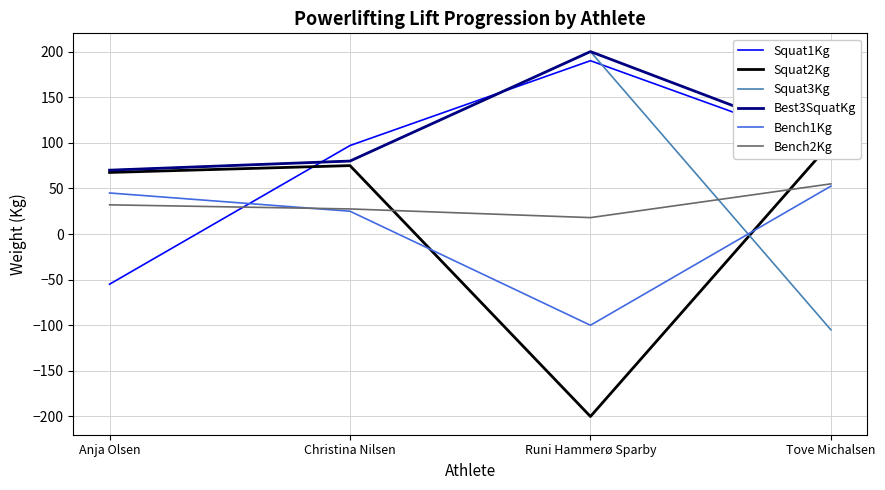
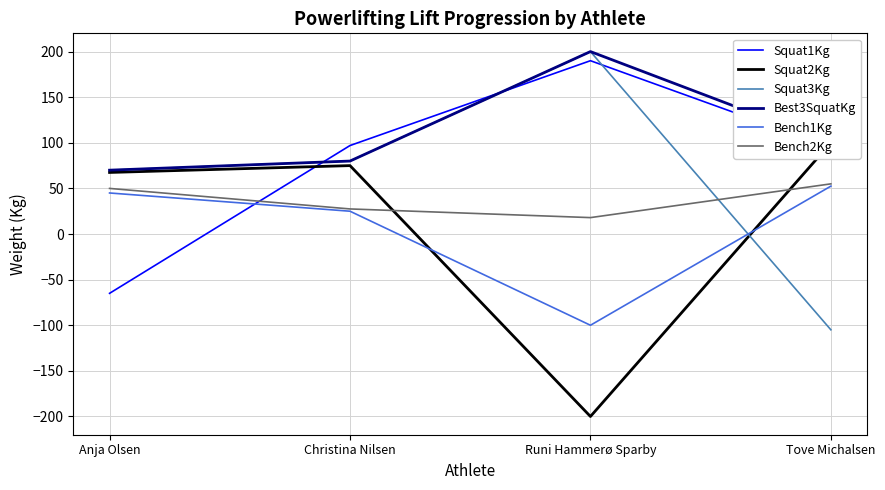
Squat1Kg, Anja Olsen: -60 -> -70
Bench2Kg, Anja Olsen: 30 -> 50
